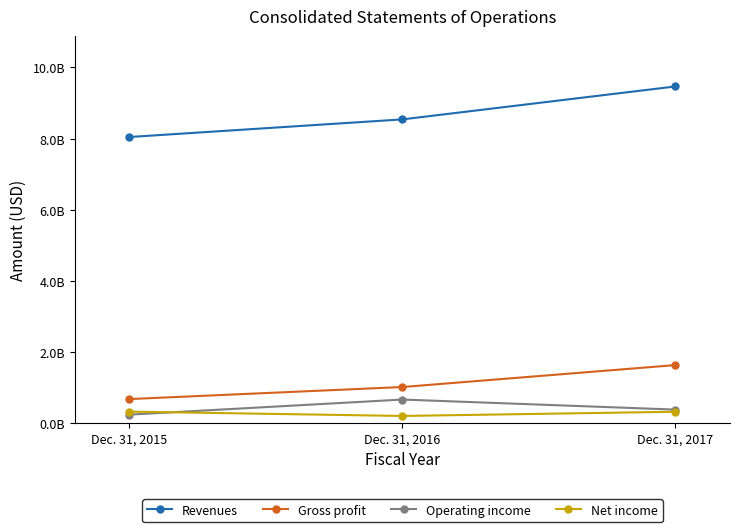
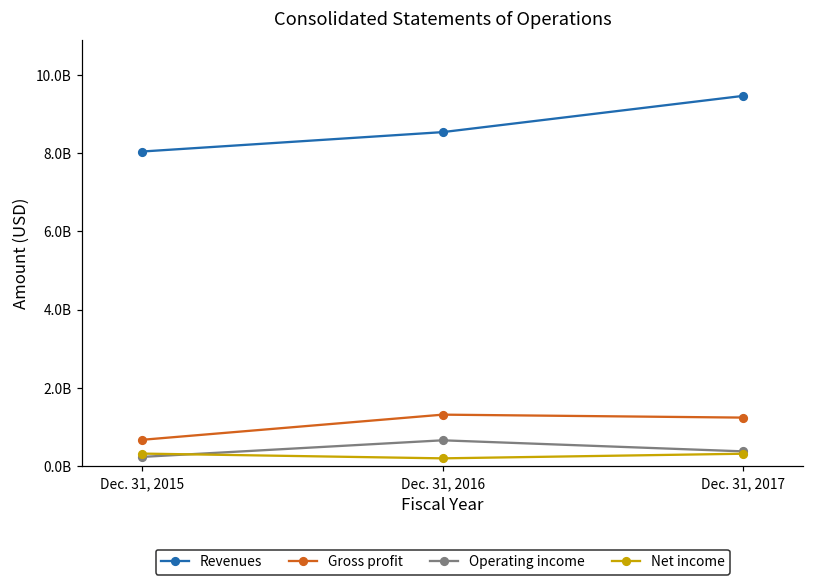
Gross profit, Dec. 31, 2016: 1000000000 -> 1300000000
Gross profit, Dec. 31, 2017: 1600000000 -> 1200000000
